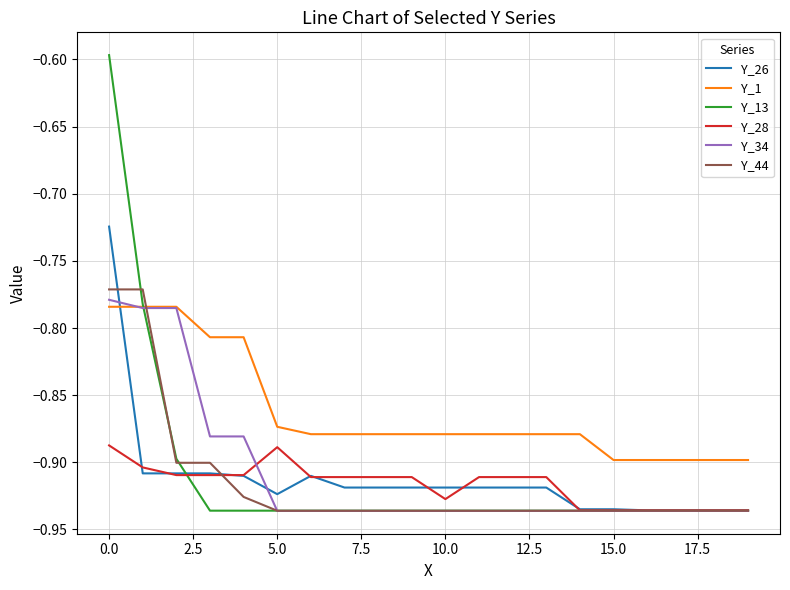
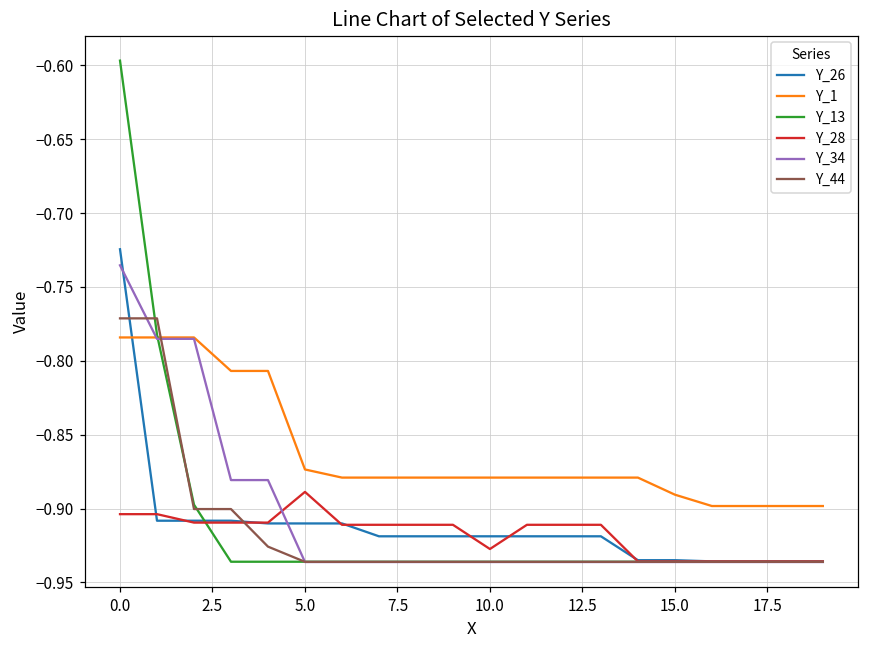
Y_28, 0.0: -0.887 -> -0.904
Y_34, 0.0: -0.779 -> -0.735
Y_26, 5.0: -0.924 -> -0.910
Y_1, 15.0: -0.898 -> -0.891
